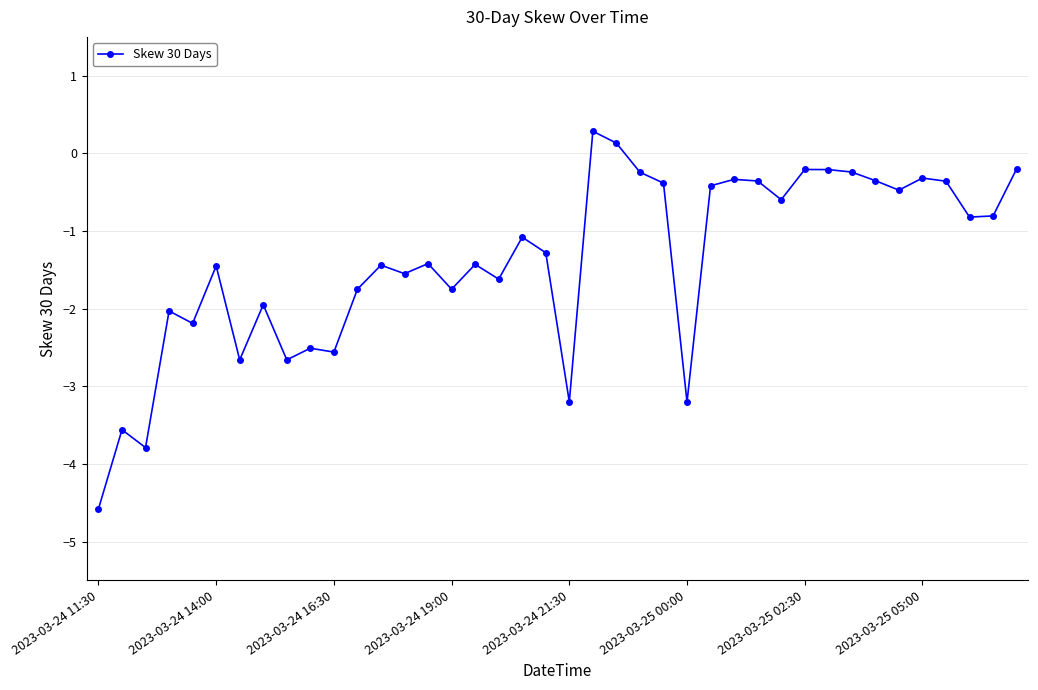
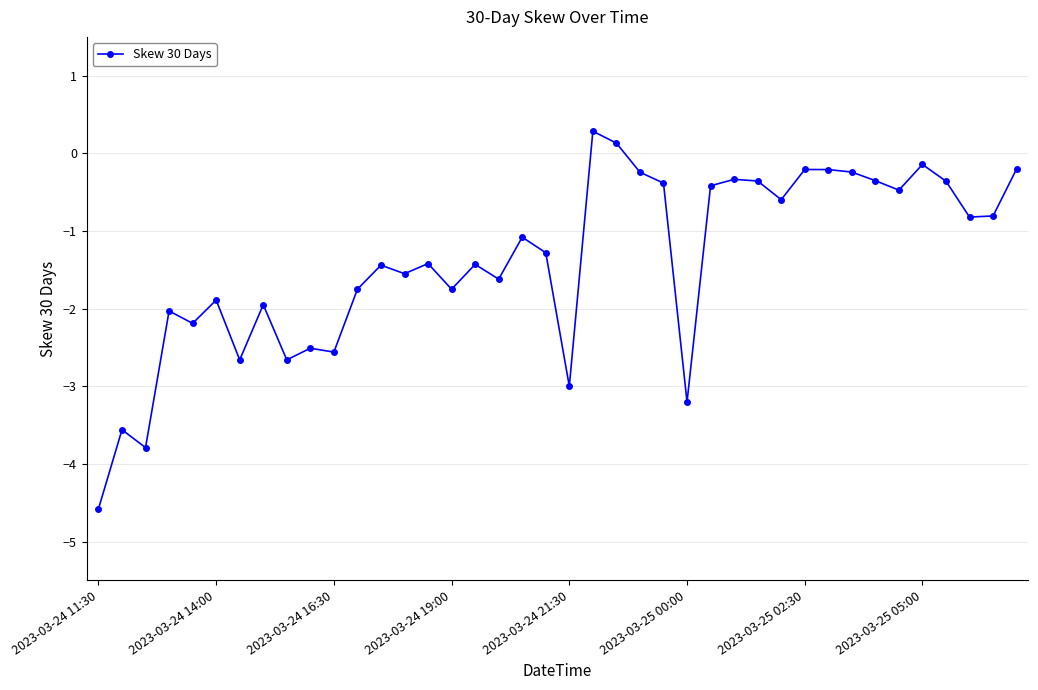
2023-03-24 14:00: -1.5 -> -1.9
2023-03-24 21:30: -3.2 -> -3.0
2023-03-25 05:00: -0.3 -> -0.1
